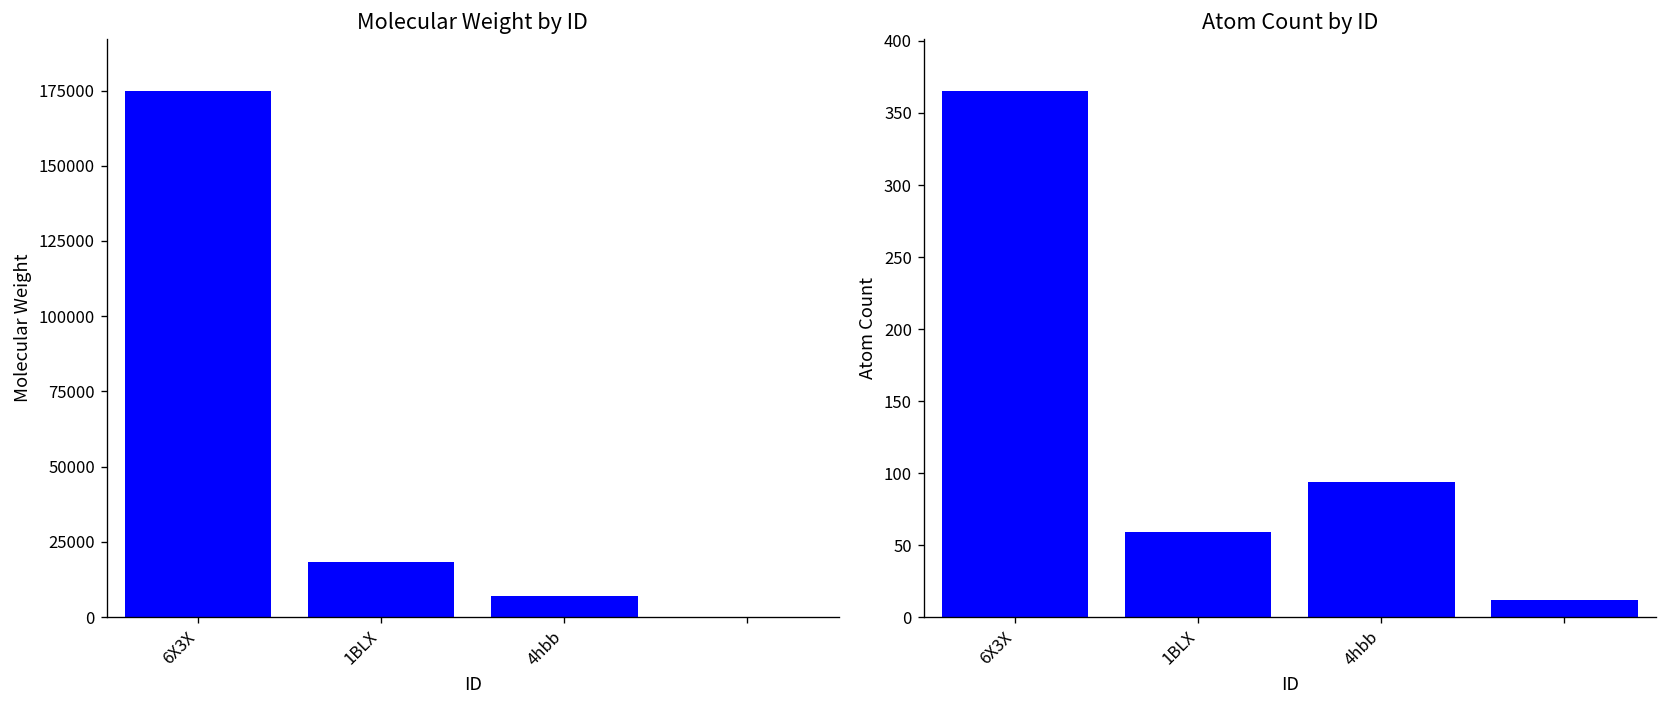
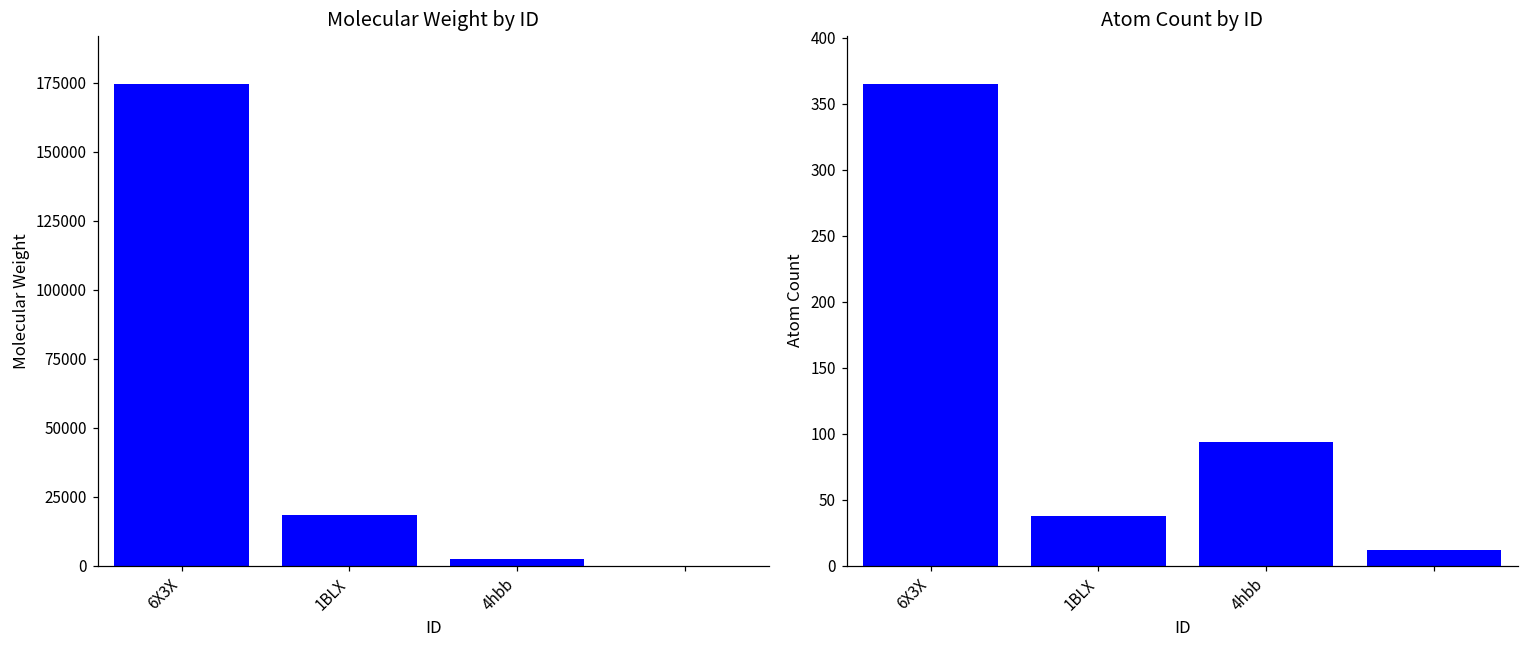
Molecular Weight by ID, 4hbb: 7000 -> 2000
Atom Count by ID, 1BLX: 59 -> 38
